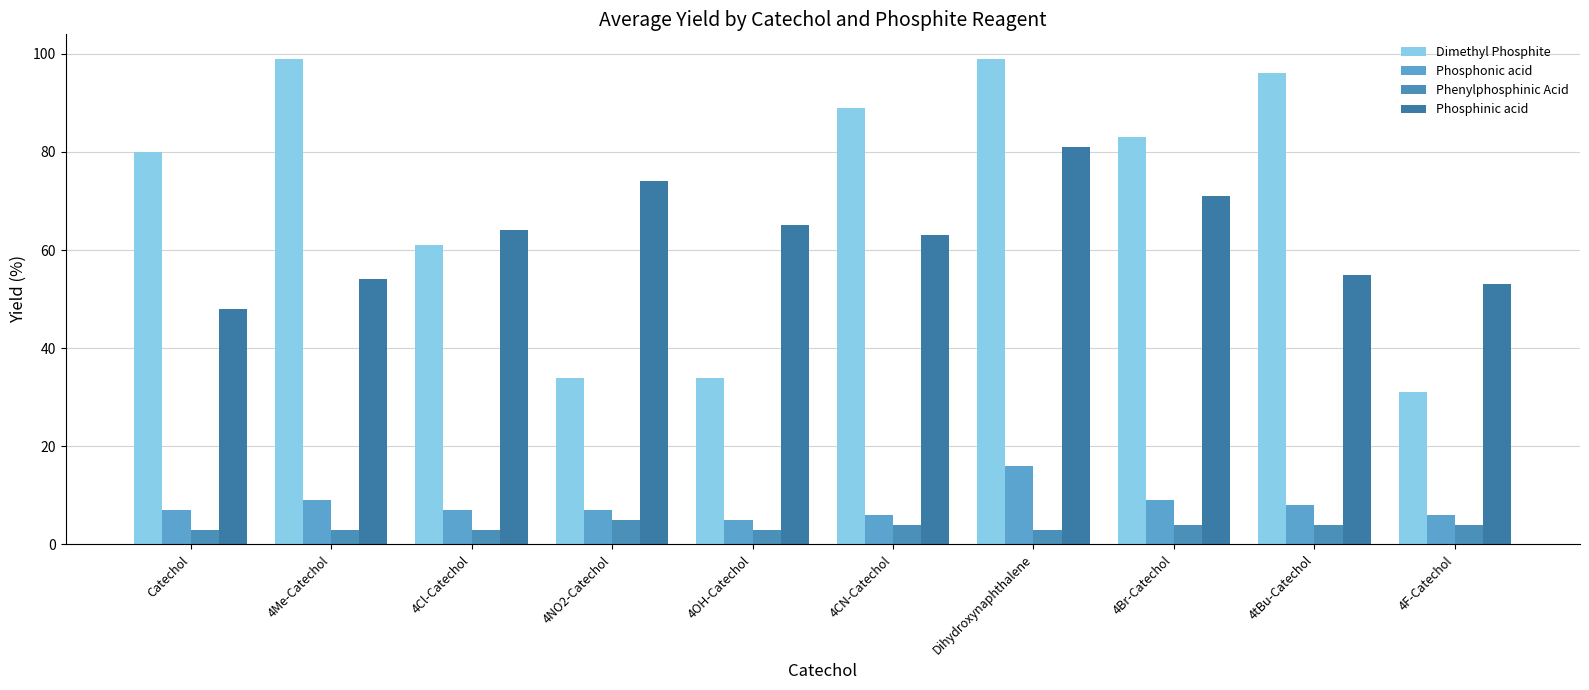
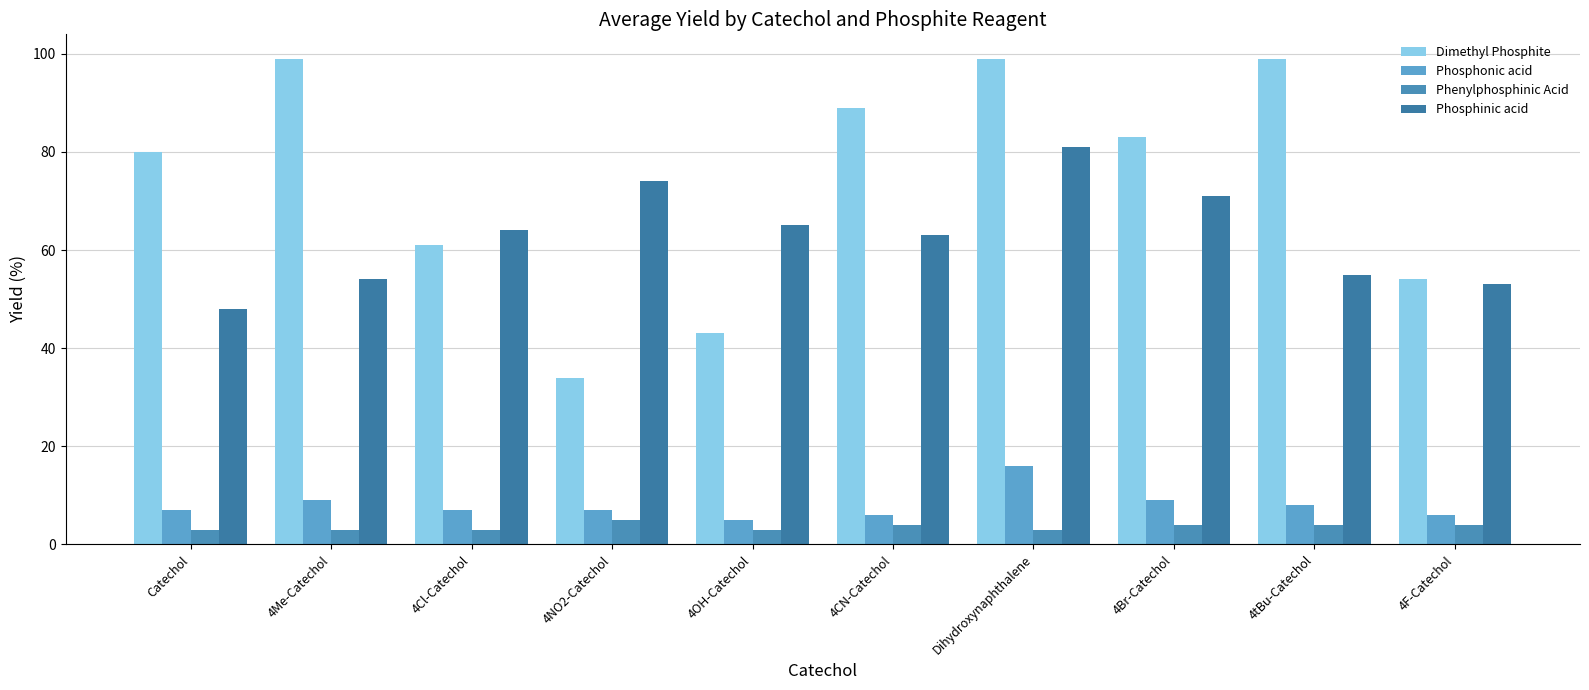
Dimethyl Phosphite, 4OH-Catechol: 34 -> 43
Dimethyl Phosphite, 4tBu-Catechol: 96 -> 99
Dimethyl Phosphite, 4F-Catechol: 31 -> 54
